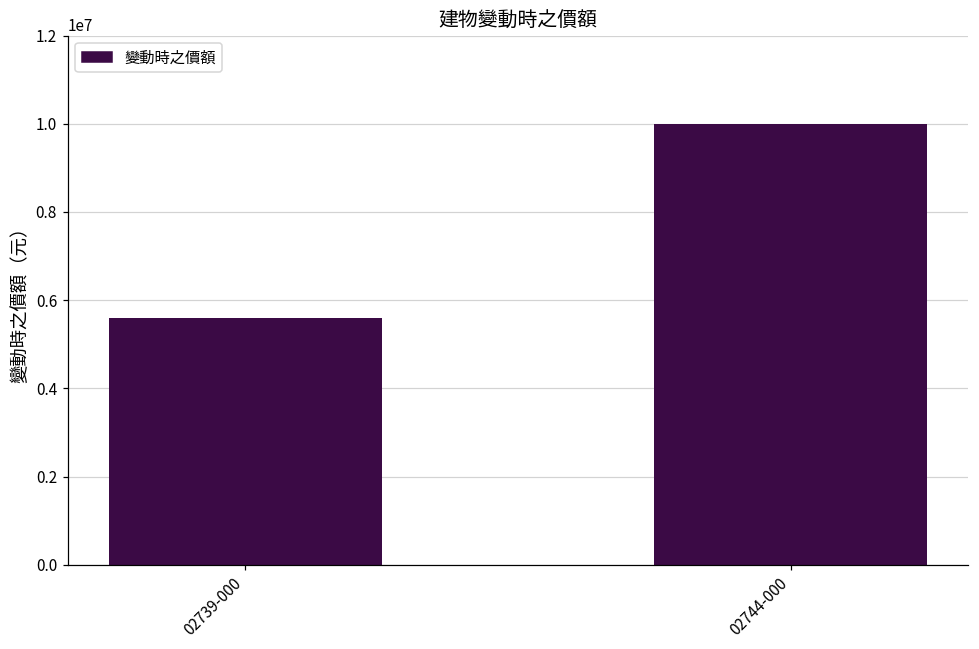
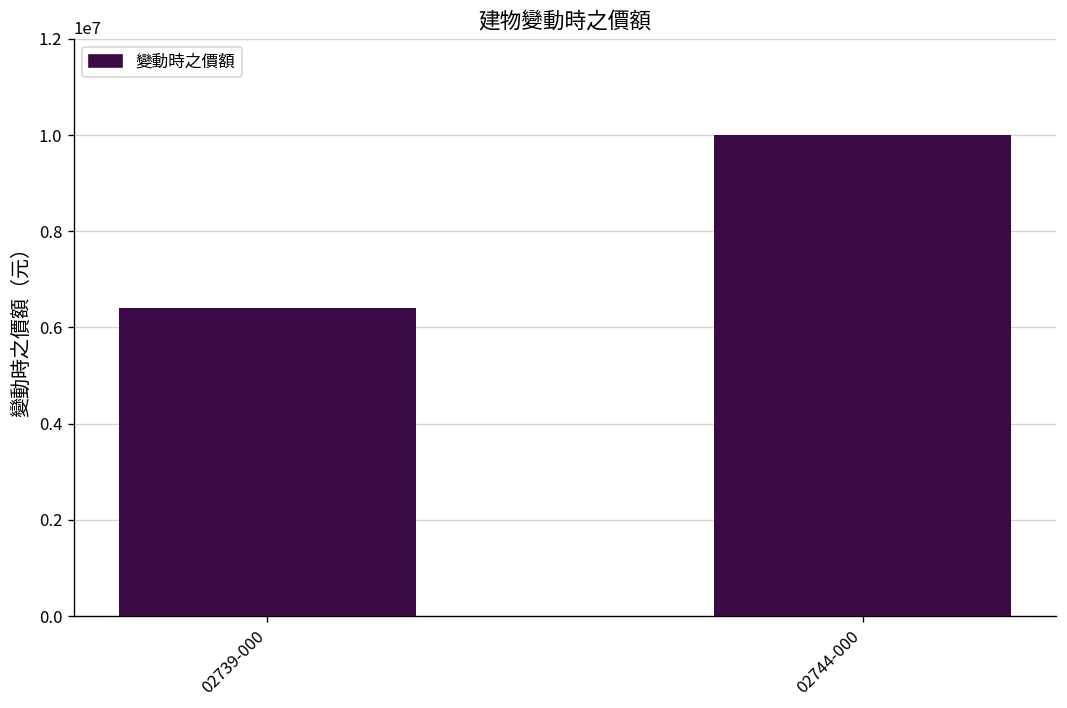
02739-000: 5600000 -> 6400000
